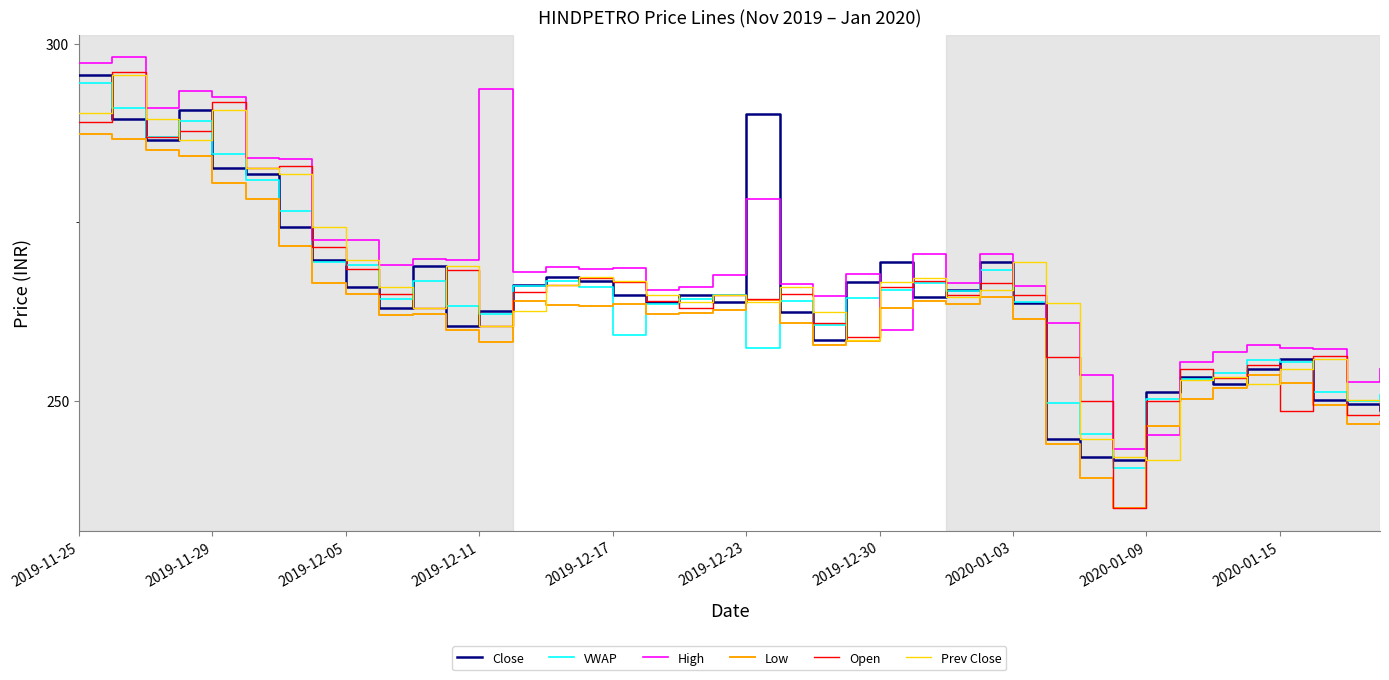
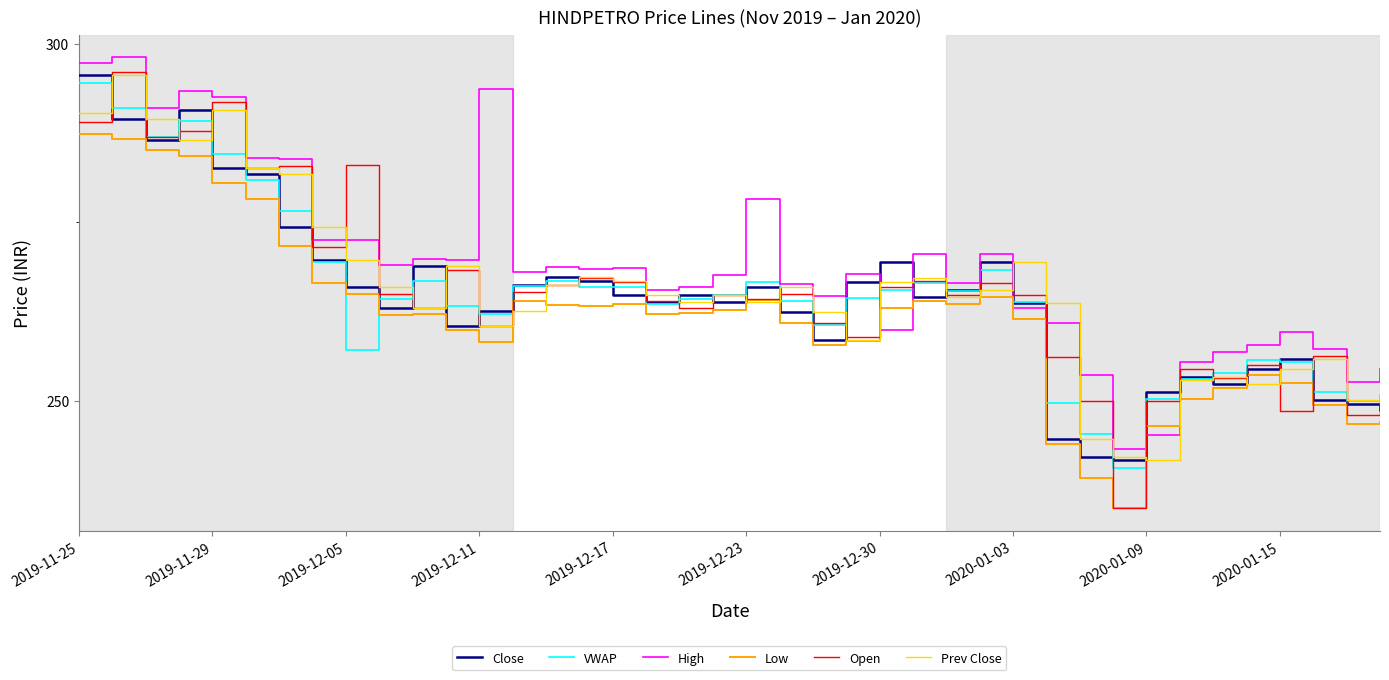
VWAP, 2019-12-05: 269 -> 257
Open, 2019-12-05: 269 -> 283
VWAP, 2019-12-17: 259 -> 266
Close, 2019-12-23: 290 -> 266
VWAP, 2019-12-23: 258 -> 267
High, 2020-01-03: 266 -> 263
High, 2020-01-15: 257 -> 260
